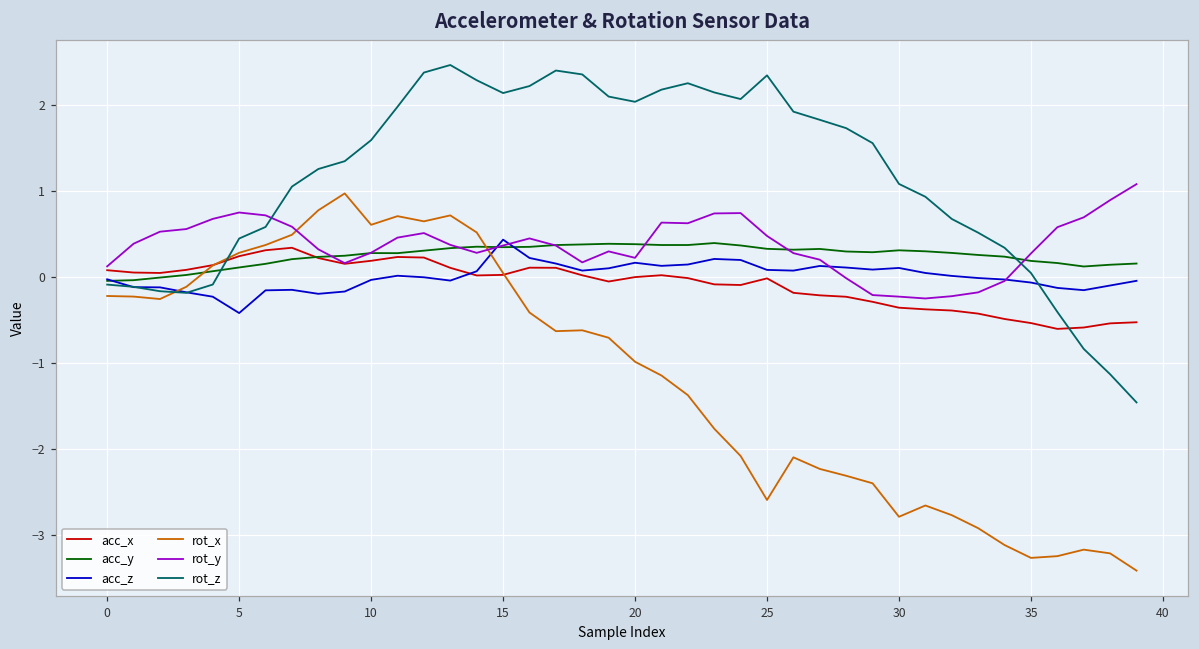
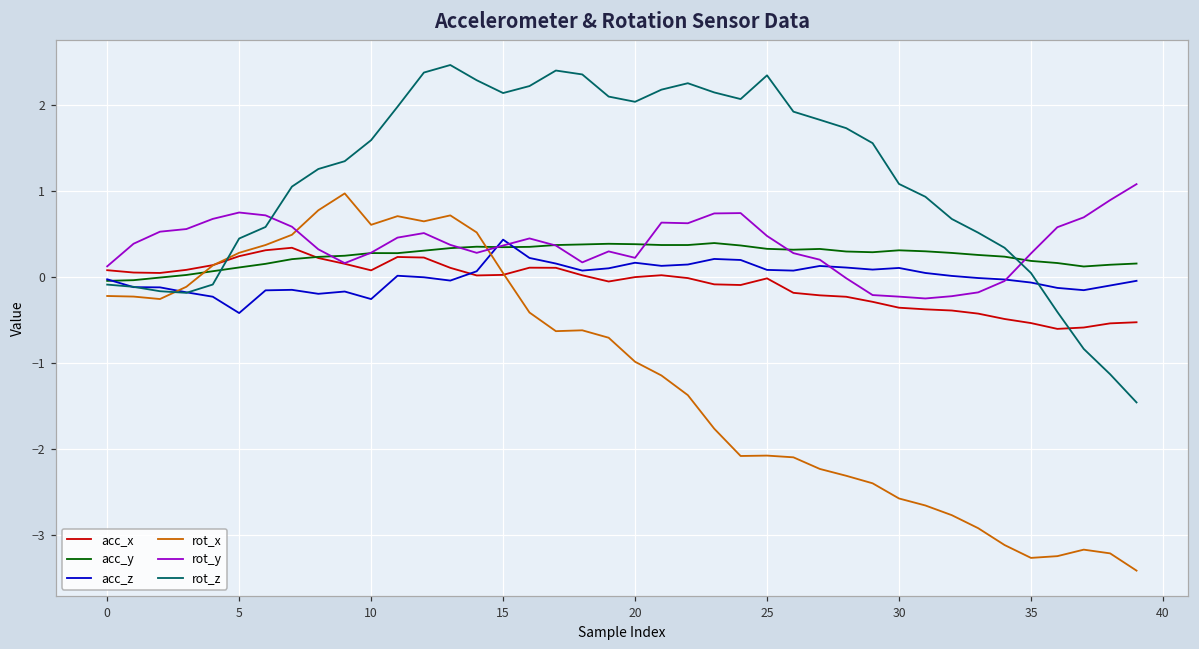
acc_x, 10: 0.2 -> 0.1
acc_z, 10: 0.0 -> -0.3
rot_x, 25: -2.6 -> -2.1
rot_x, 30: -2.8 -> -2.6
